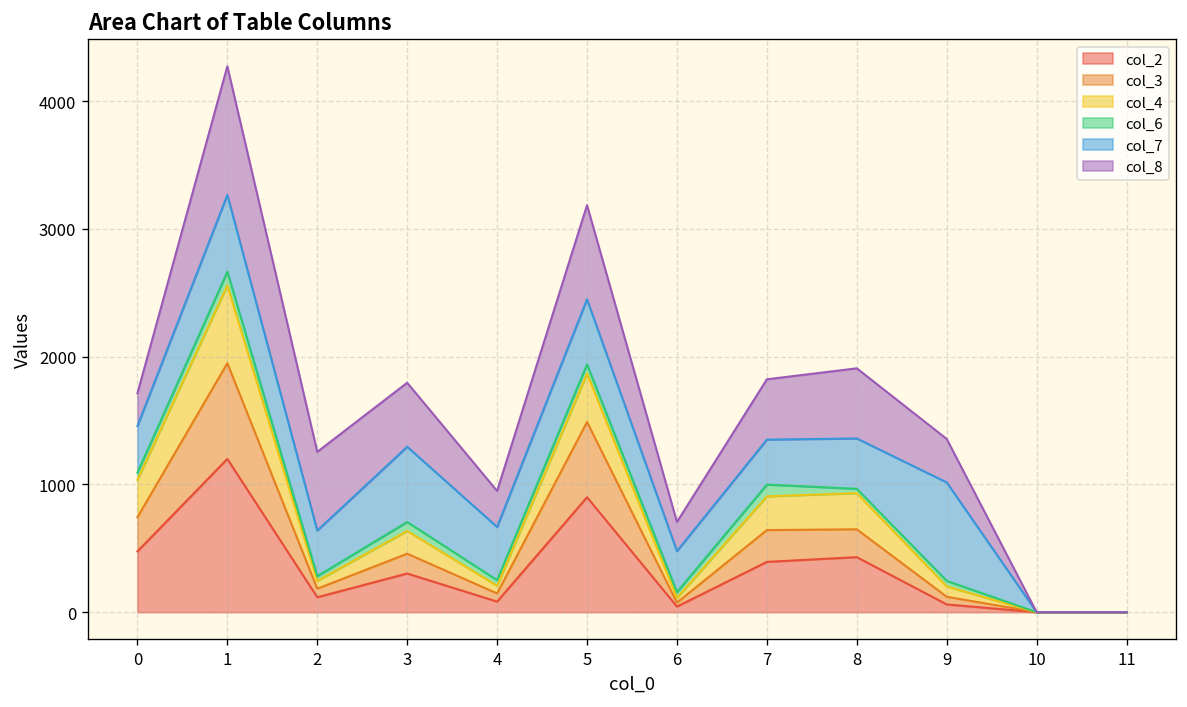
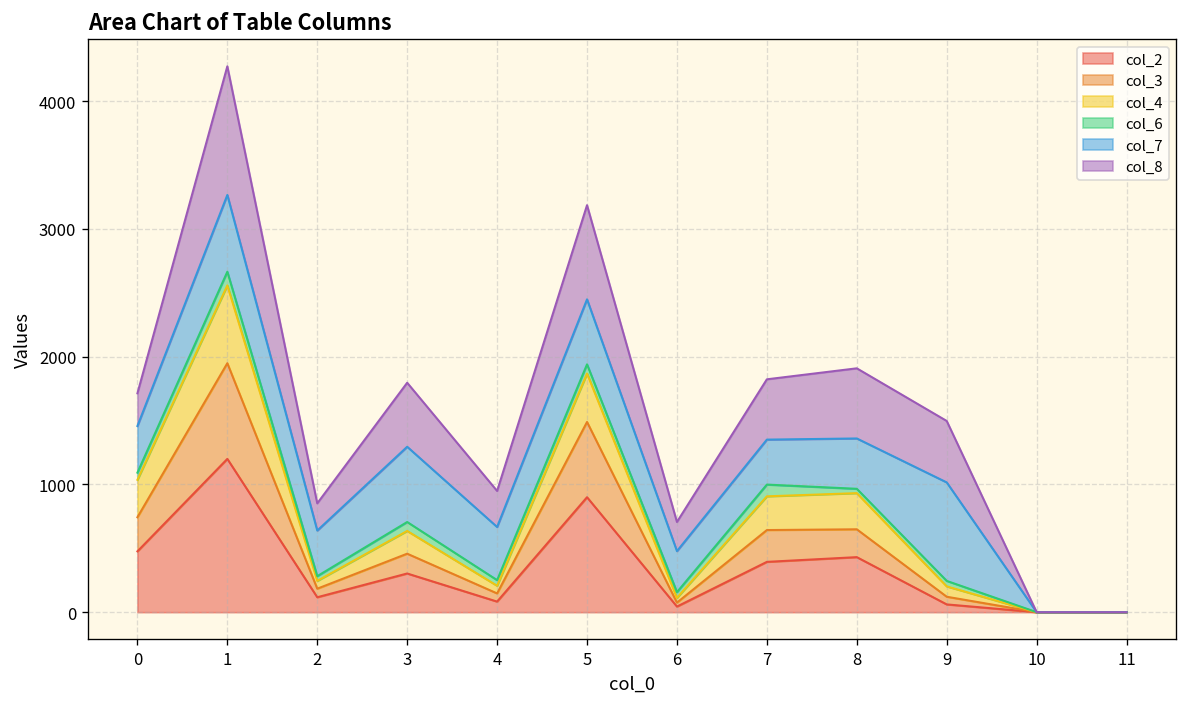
col_8, 2: 620 -> 210
col_8, 9: 340 -> 480
